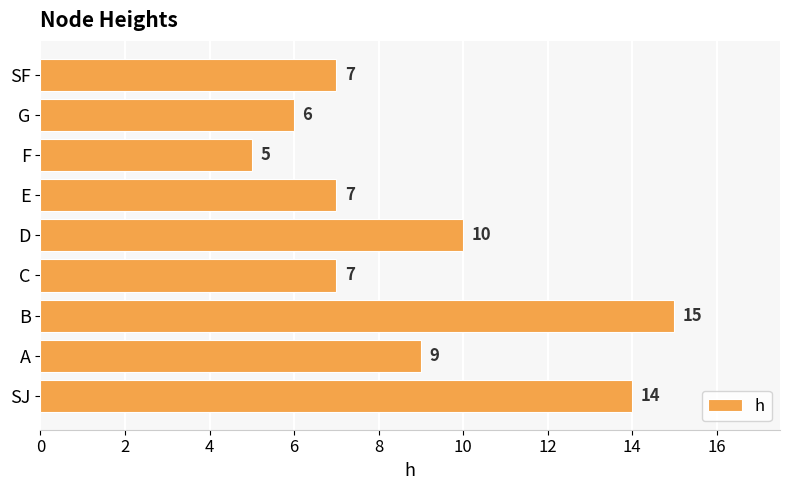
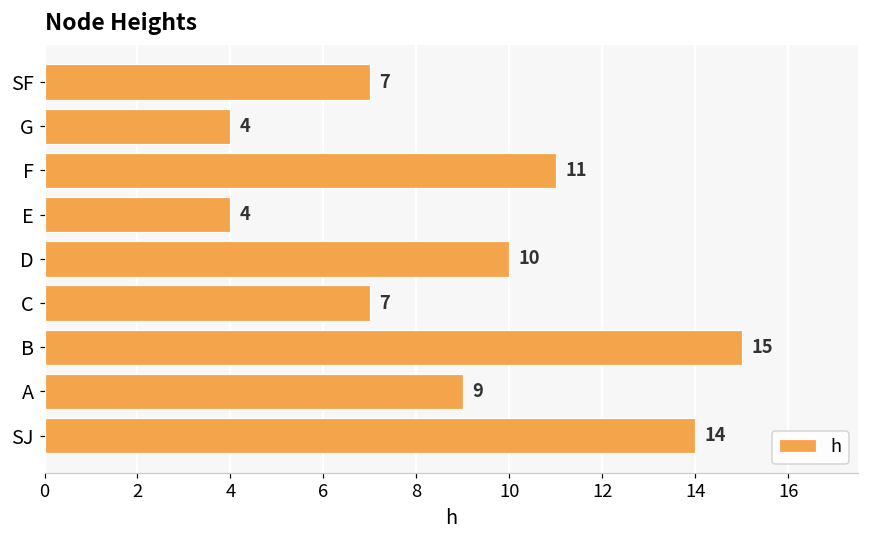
G: 6 -> 4
F: 5 -> 11
E: 7 -> 4
